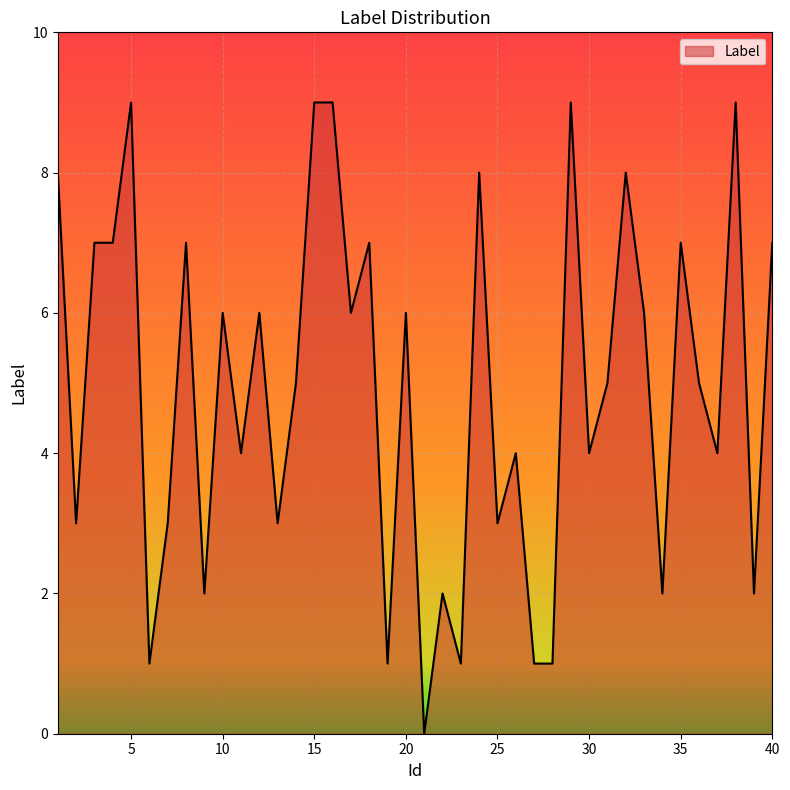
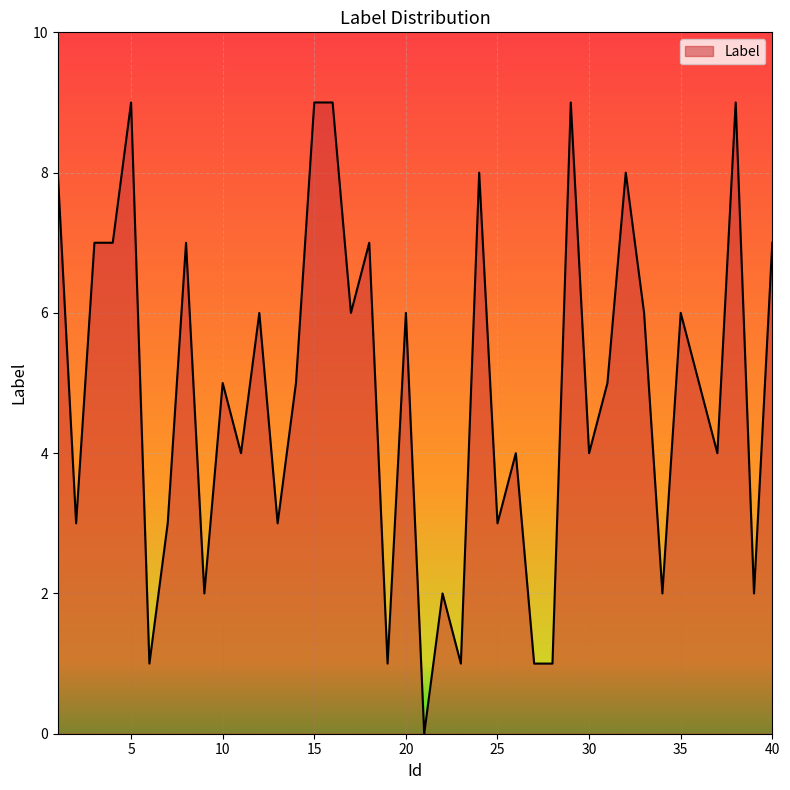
10: 6 -> 5
35: 7 -> 6
